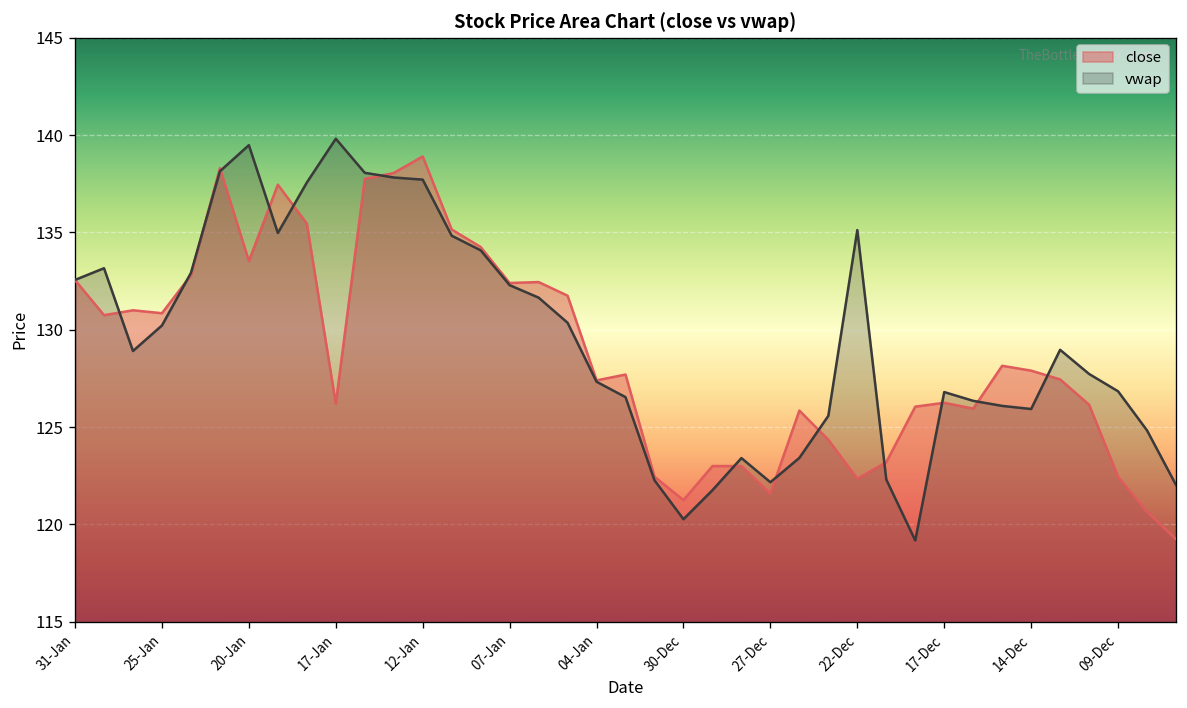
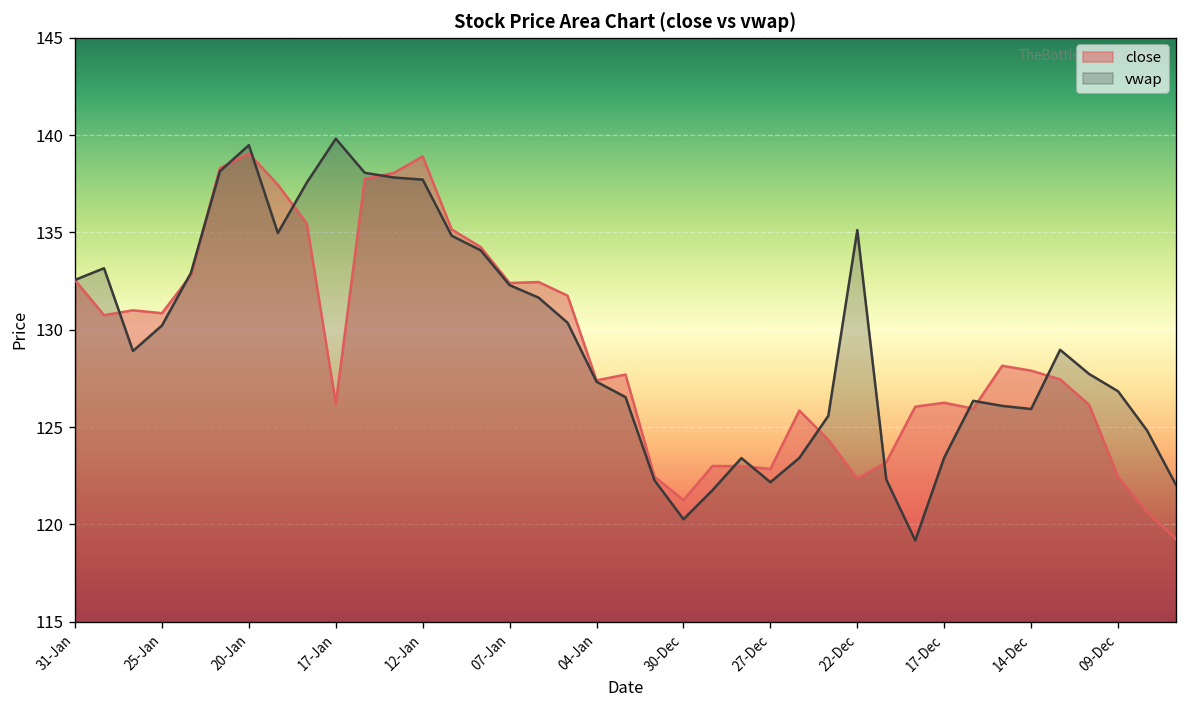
close, 20-Jan: 133.5 -> 139.1
close, 27-Dec: 121.6 -> 122.9
vwap, 17-Dec: 126.8 -> 123.4
